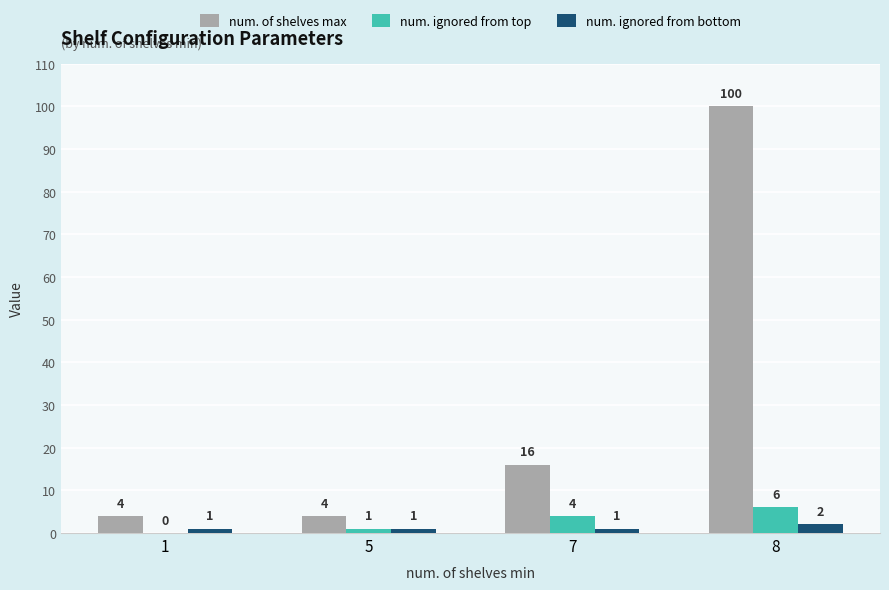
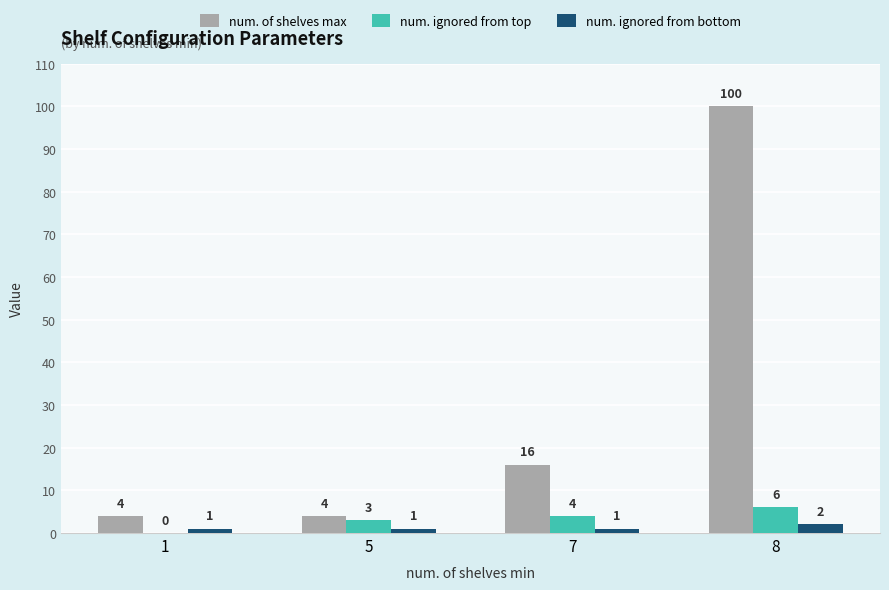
num. ignored from top, 5: 1 -> 3
